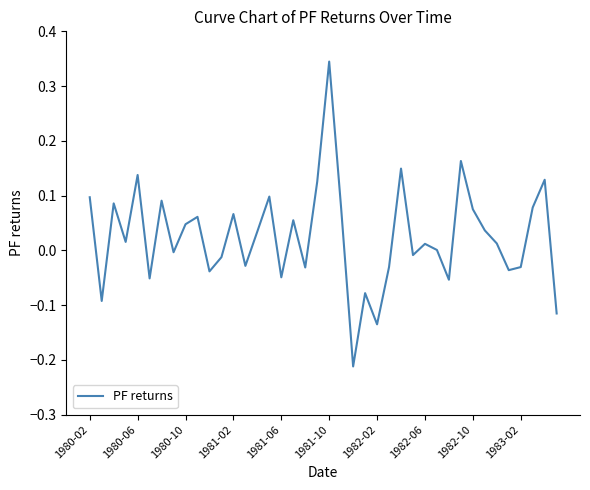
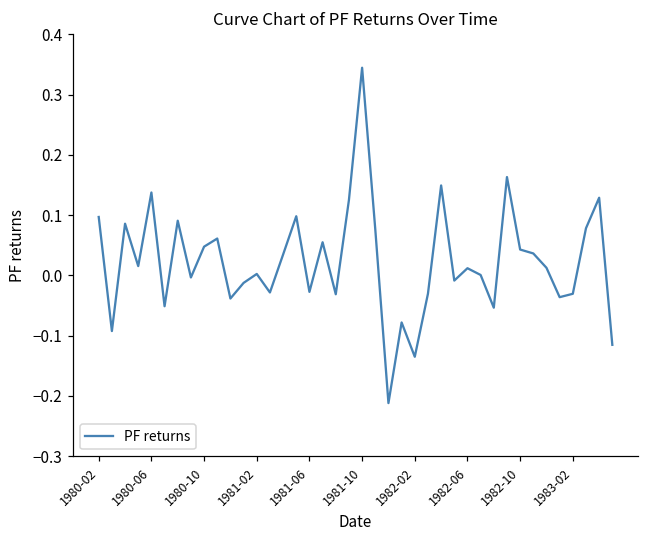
1981-02: 0.07 -> 0.00
1981-06: -0.05 -> -0.03
1982-10: 0.08 -> 0.04
